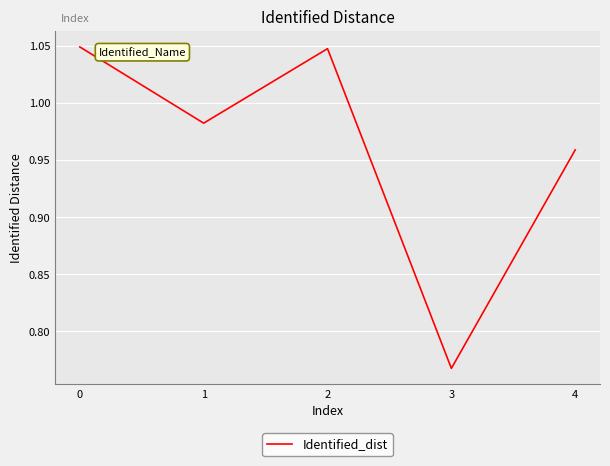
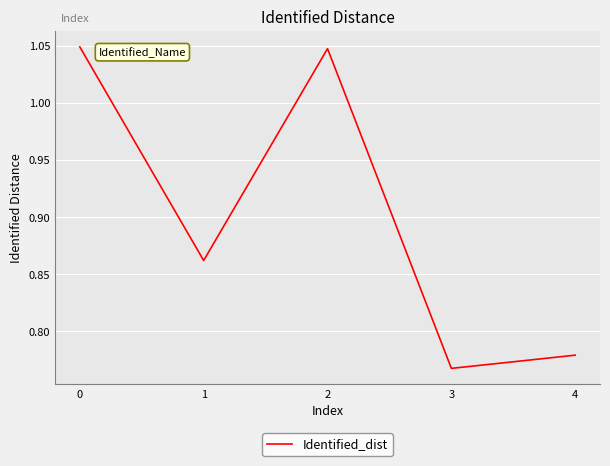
1: 0.982 -> 0.862
4: 0.959 -> 0.779
